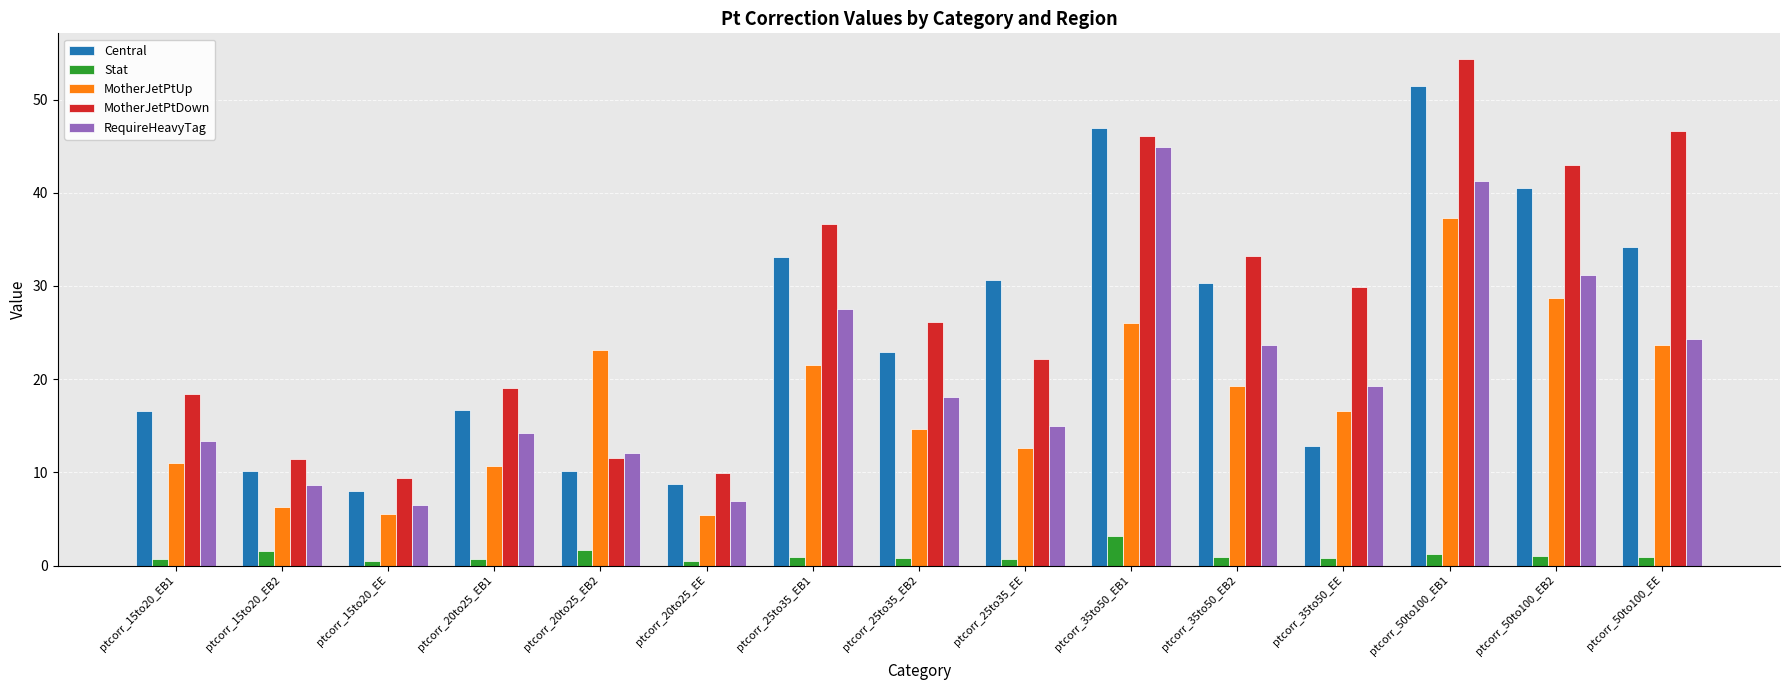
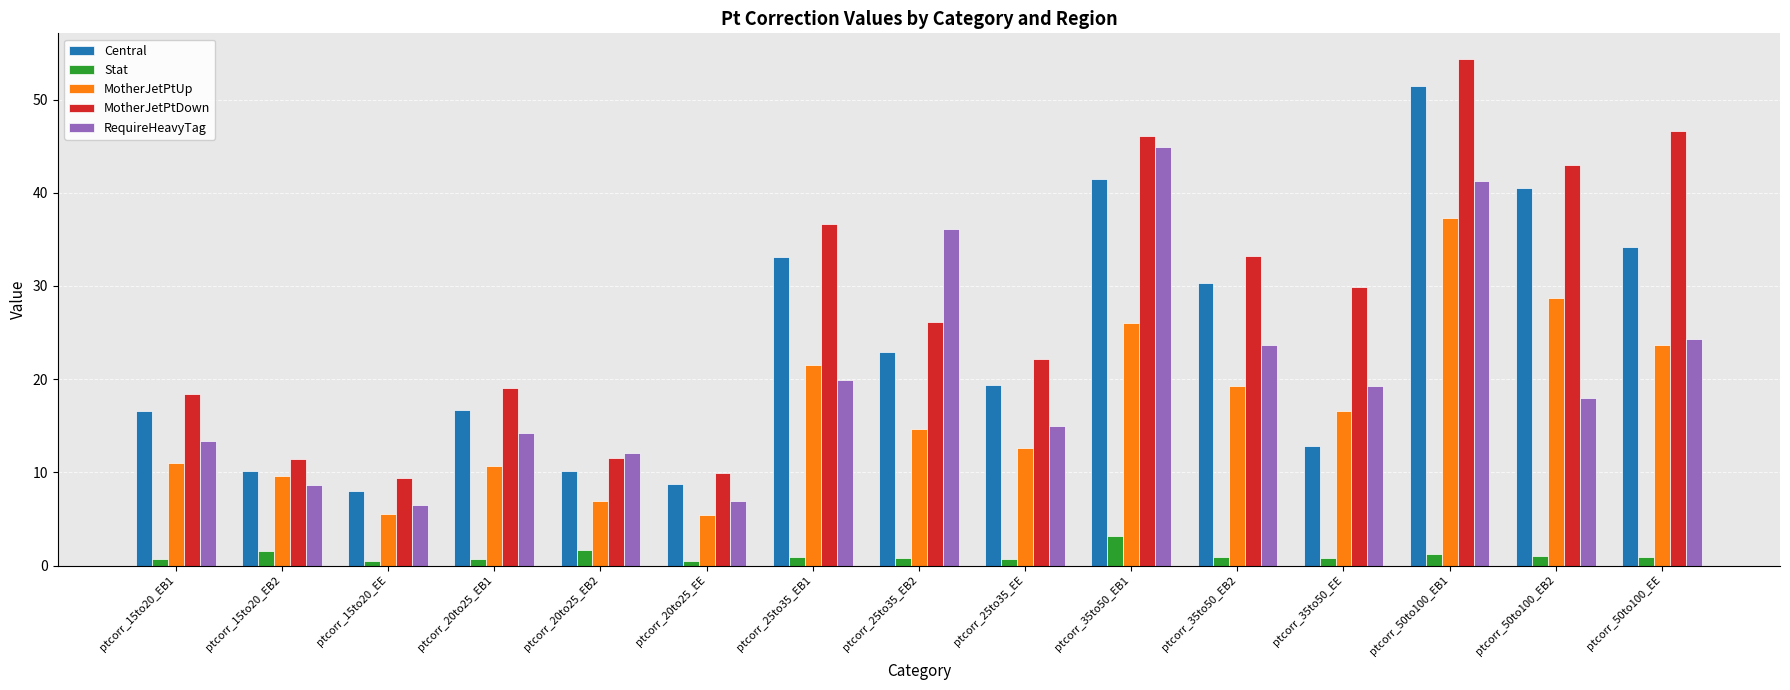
MotherJetPtUp, ptcorr_15to20_EB2: 6 -> 10
MotherJetPtUp, ptcorr_20to25_EB2: 23 -> 7
RequireHeavyTag, ptcorr_25to35_EB1: 27 -> 20
RequireHeavyTag, ptcorr_25to35_EB2: 18 -> 36
Central, ptcorr_25to35_EE: 31 -> 19
Central, ptcorr_35to50_EB1: 47 -> 41
RequireHeavyTag, ptcorr_50to100_EB2: 31 -> 18
